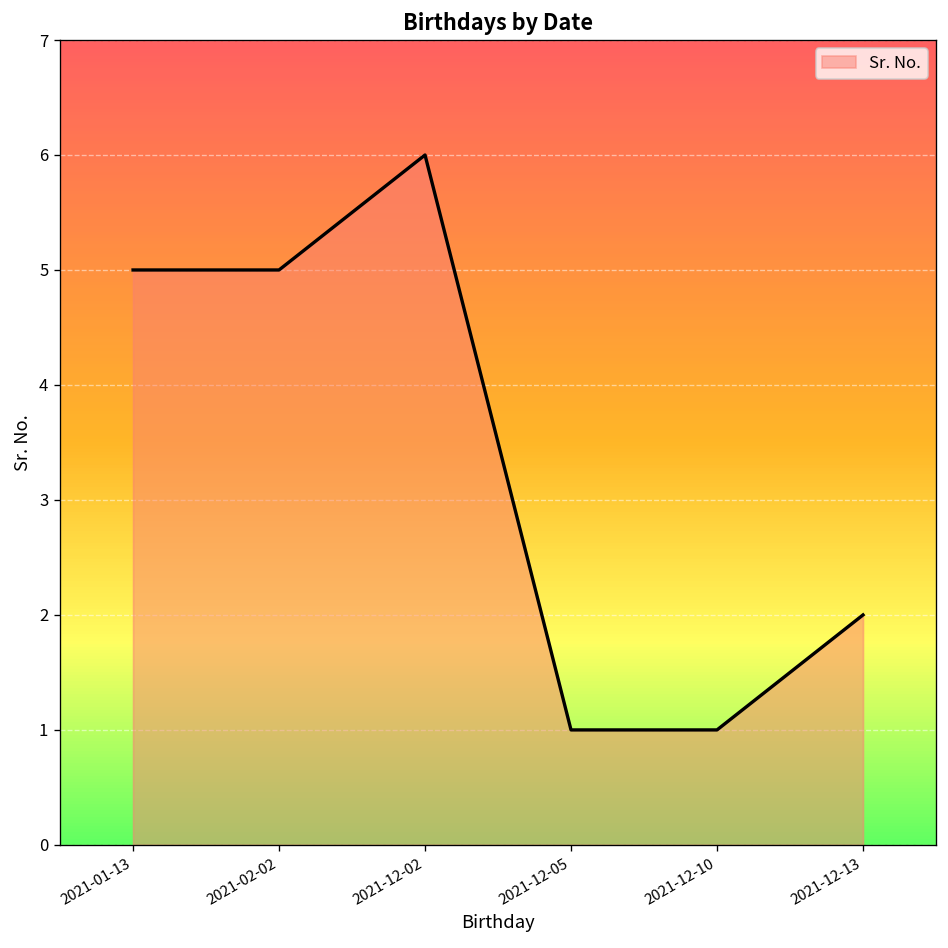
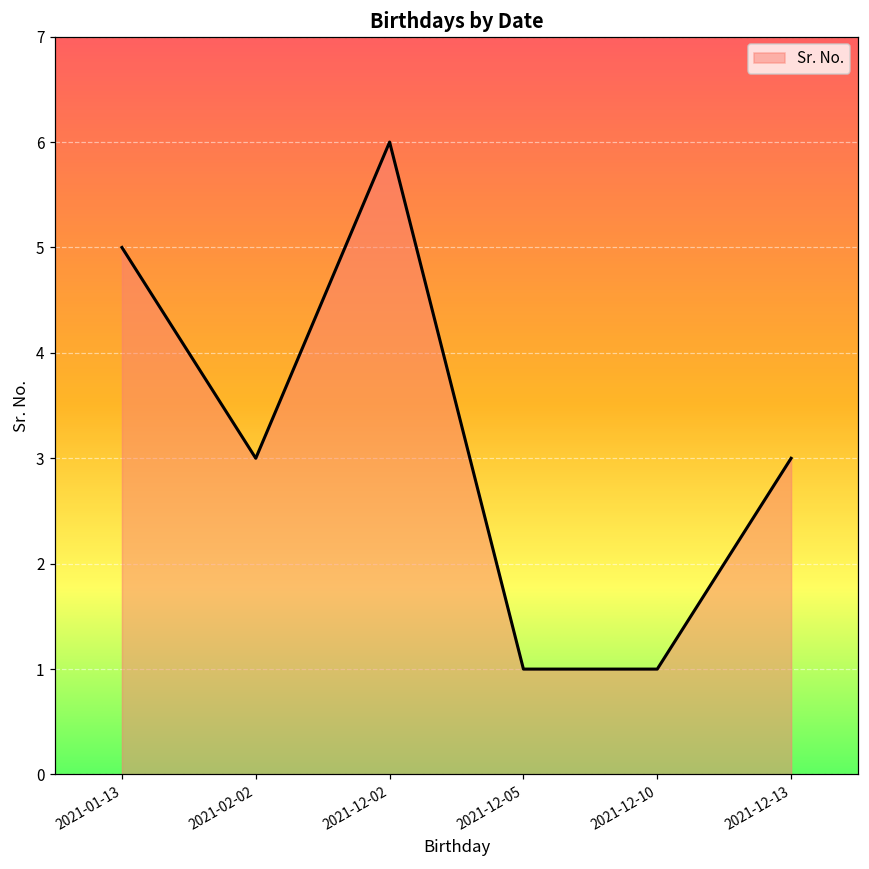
2021-02-02: 5 -> 3
2021-12-13: 2 -> 3
